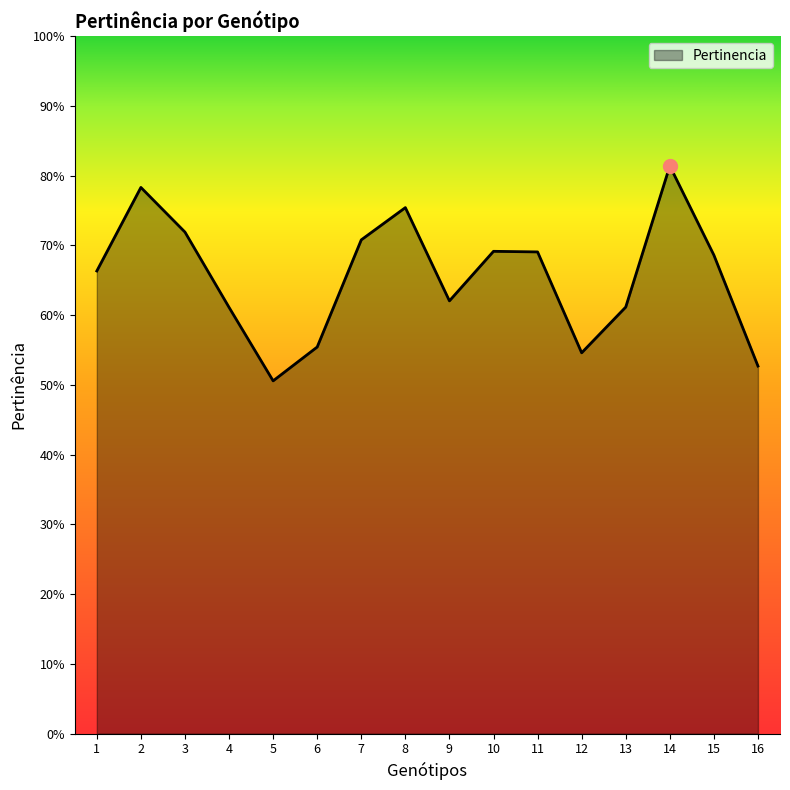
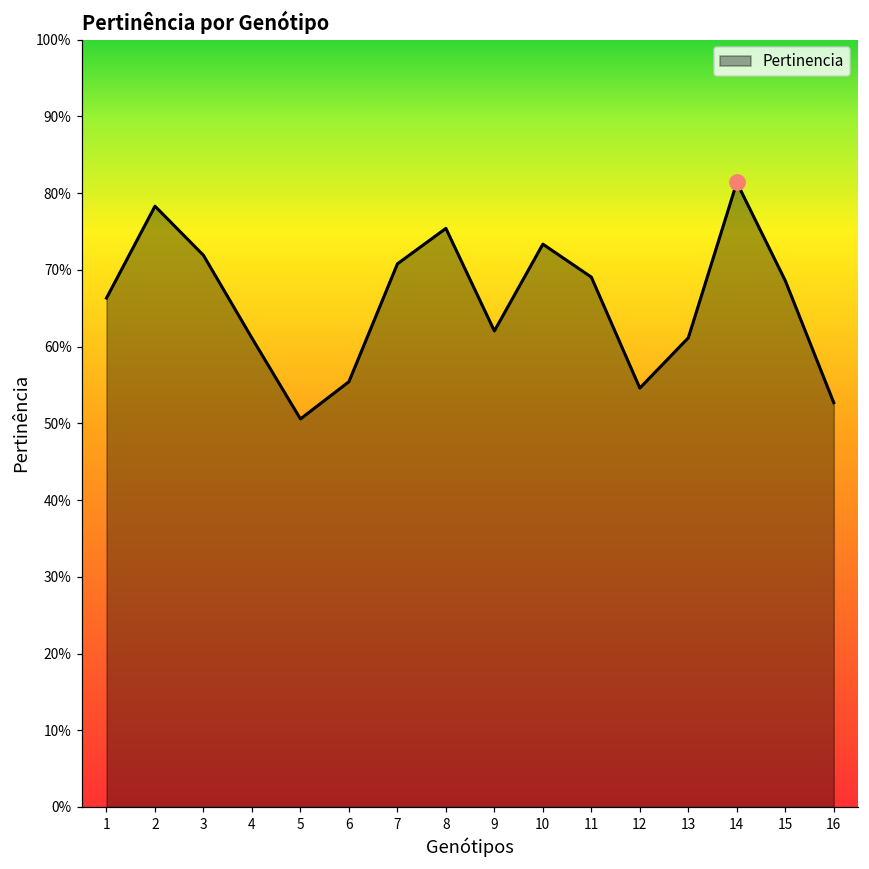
Pertinencia, 10: 69% -> 73%
